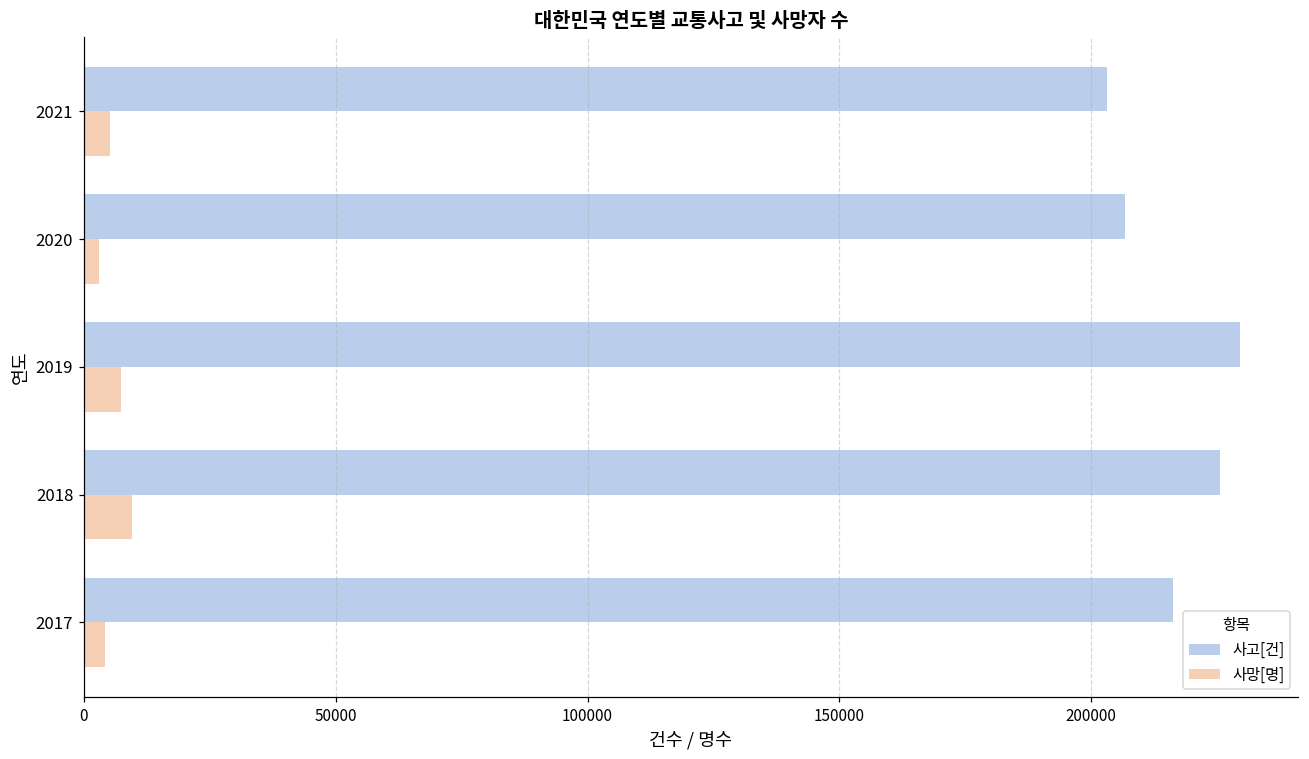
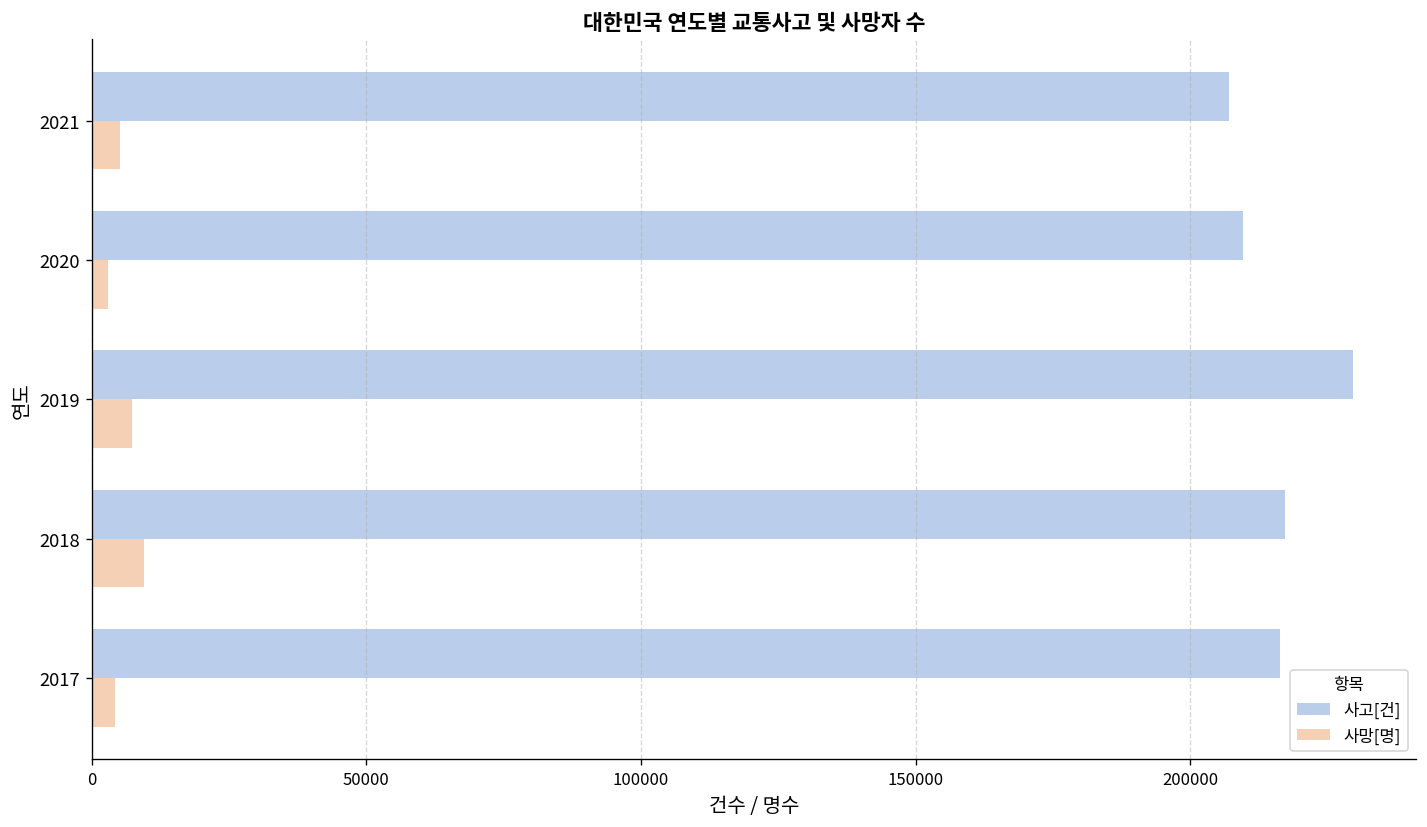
사고[건], 2021: 203000 -> 207000
사고[건], 2020: 207000 -> 210000
사고[건], 2018: 226000 -> 217000
